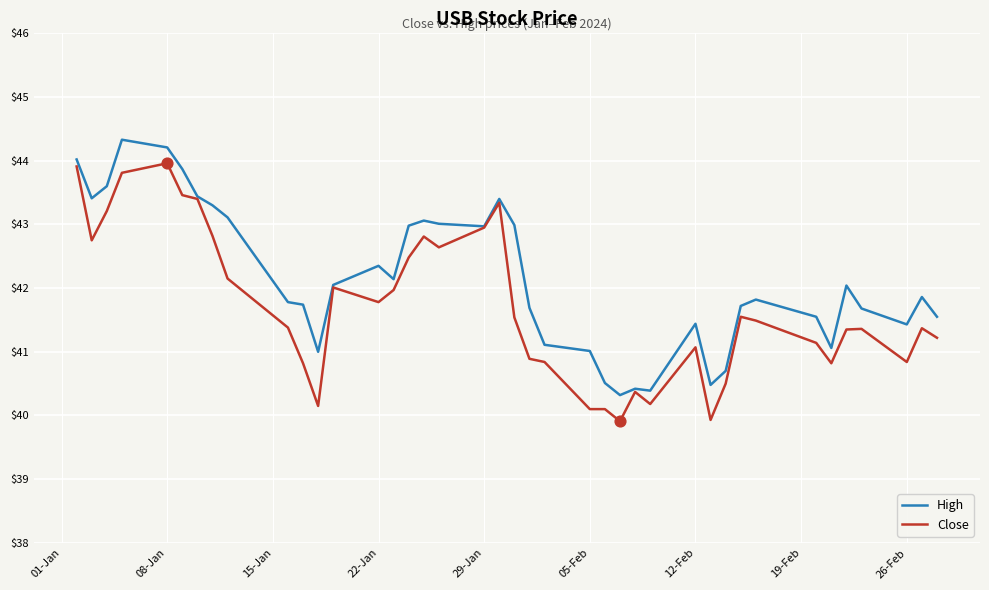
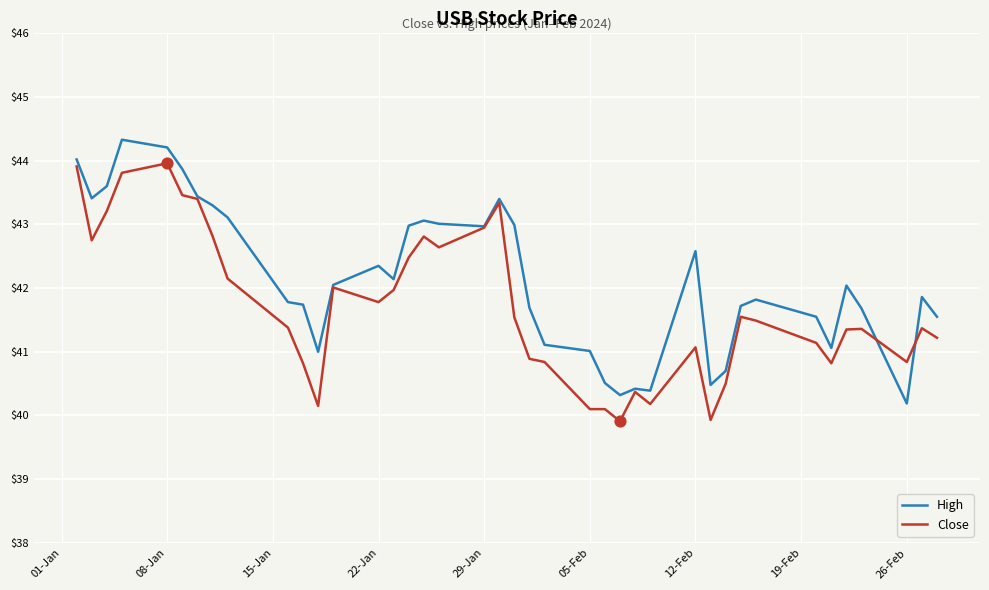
High, 12-Feb: $41.4 -> $42.6
High, 26-Feb: $41.4 -> $40.2
